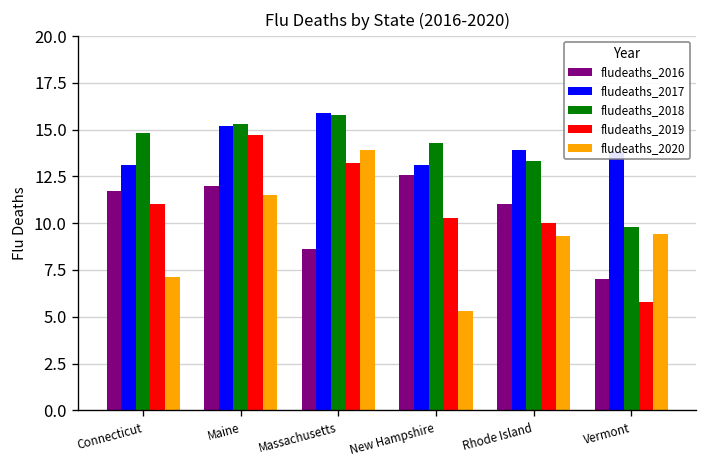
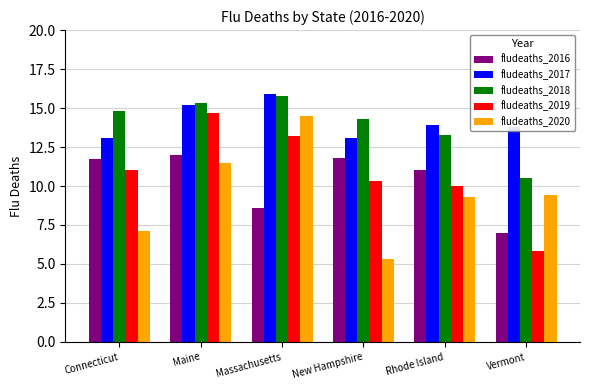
fludeaths_2020, Massachusetts: 13.9 -> 14.5
fludeaths_2016, New Hampshire: 12.6 -> 11.8
fludeaths_2018, Vermont: 9.8 -> 10.5
